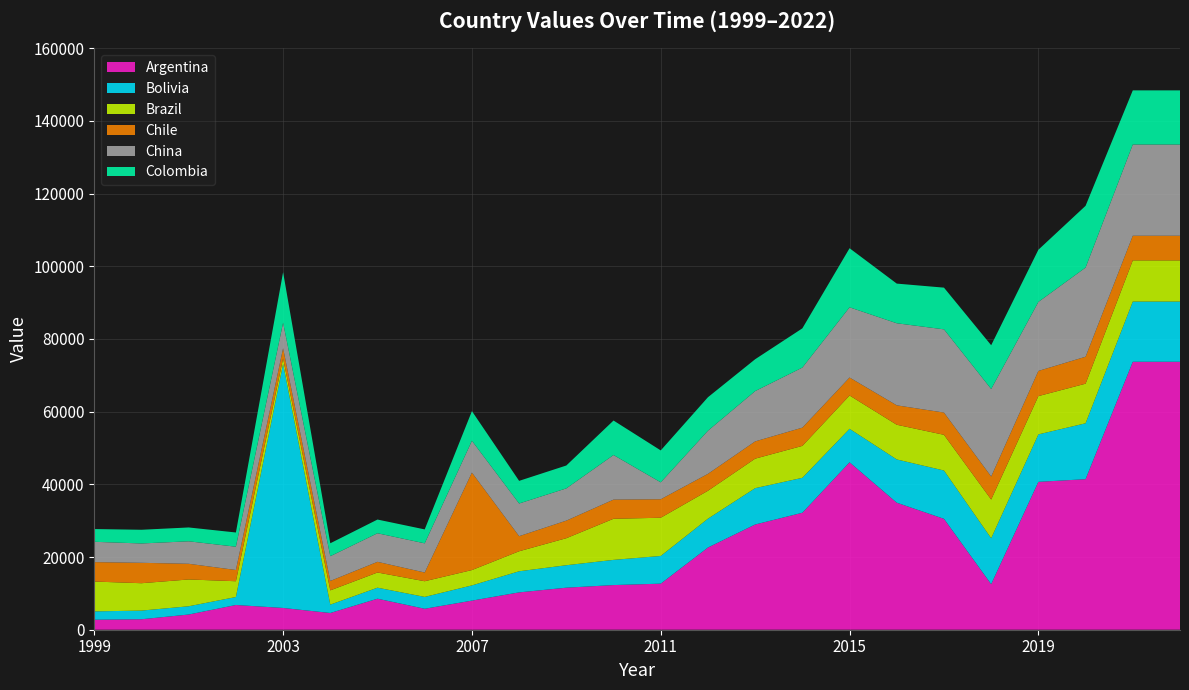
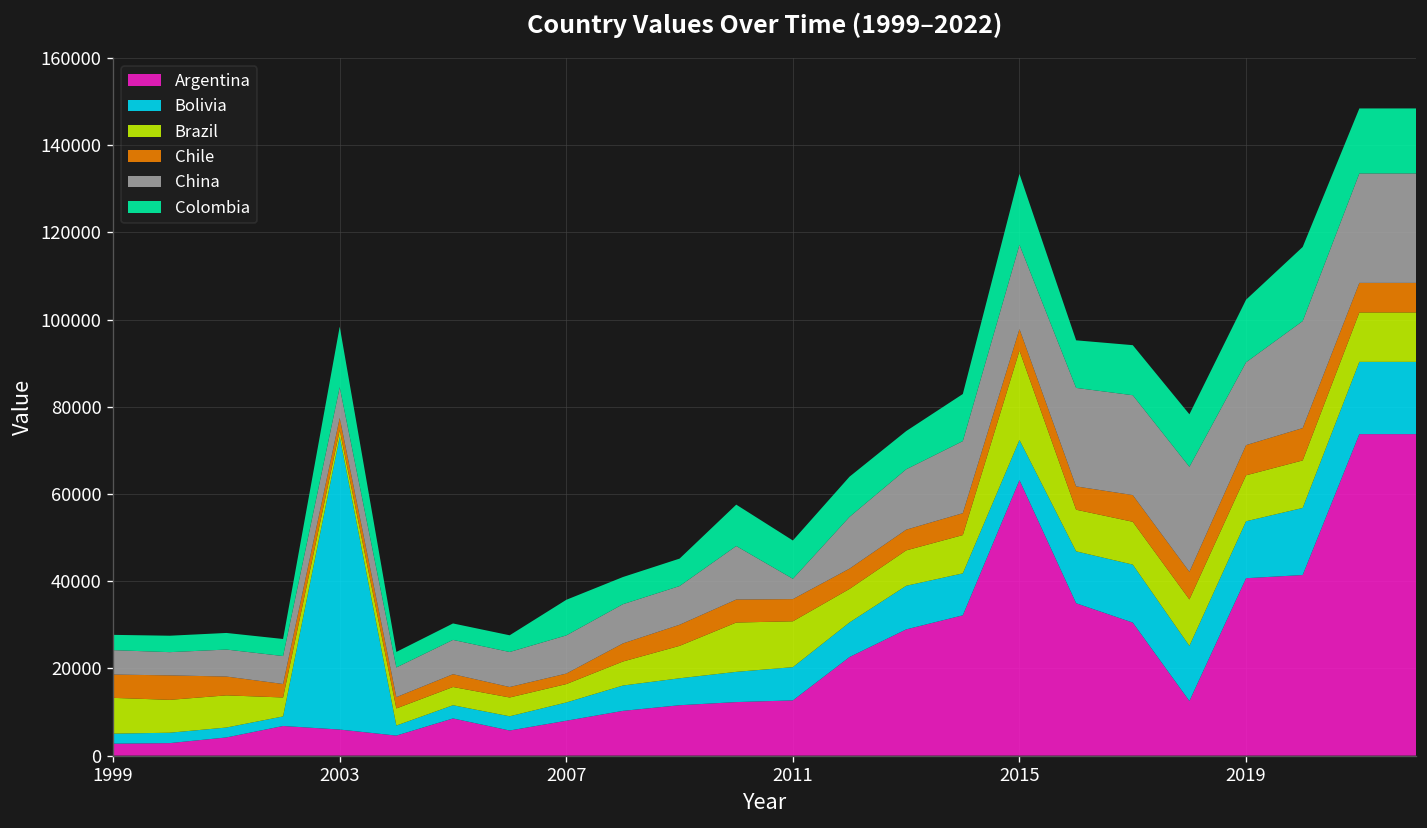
Chile, 2007: 27000 -> 2000
Argentina, 2015: 46000 -> 63000
Brazil, 2015: 9000 -> 20000
